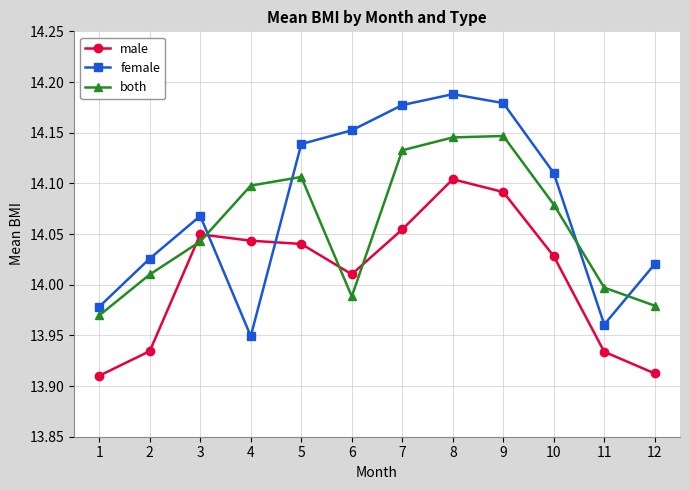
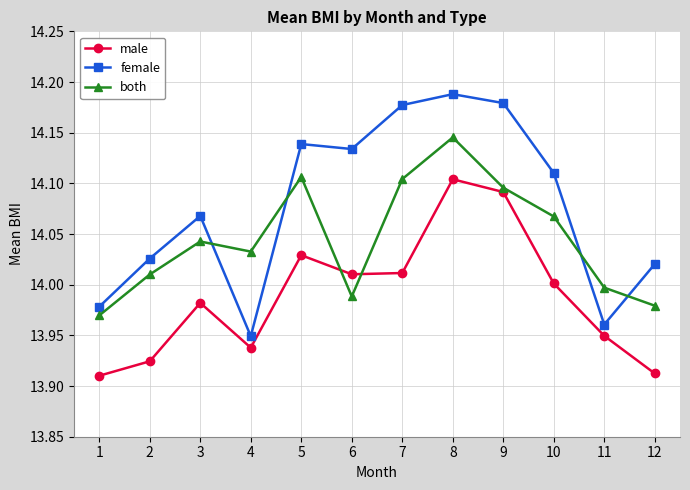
male, 2: 13.934 -> 13.924
male, 3: 14.050 -> 13.982
male, 4: 14.043 -> 13.938
both, 4: 14.098 -> 14.033
male, 5: 14.040 -> 14.029
female, 6: 14.152 -> 14.134
male, 7: 14.055 -> 14.012
both, 7: 14.133 -> 14.104
both, 9: 14.147 -> 14.096
male, 10: 14.028 -> 14.001
both, 10: 14.079 -> 14.067
male, 11: 13.934 -> 13.950
